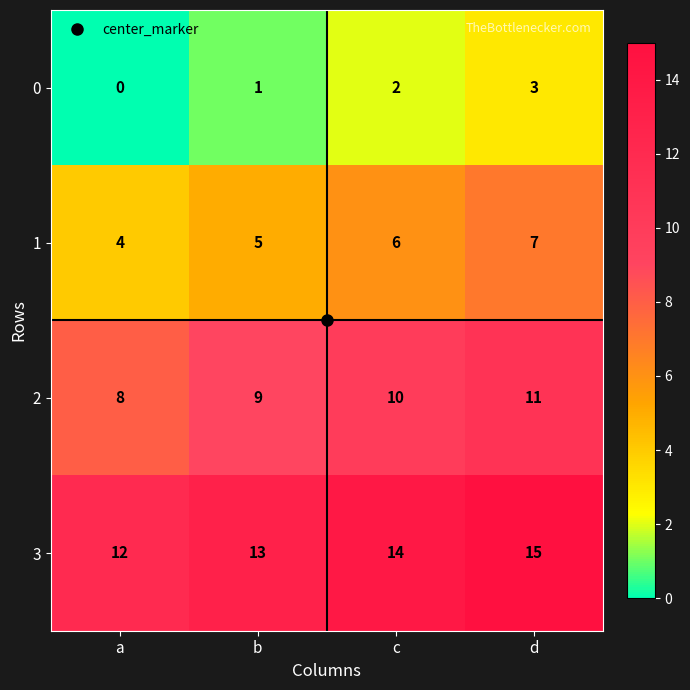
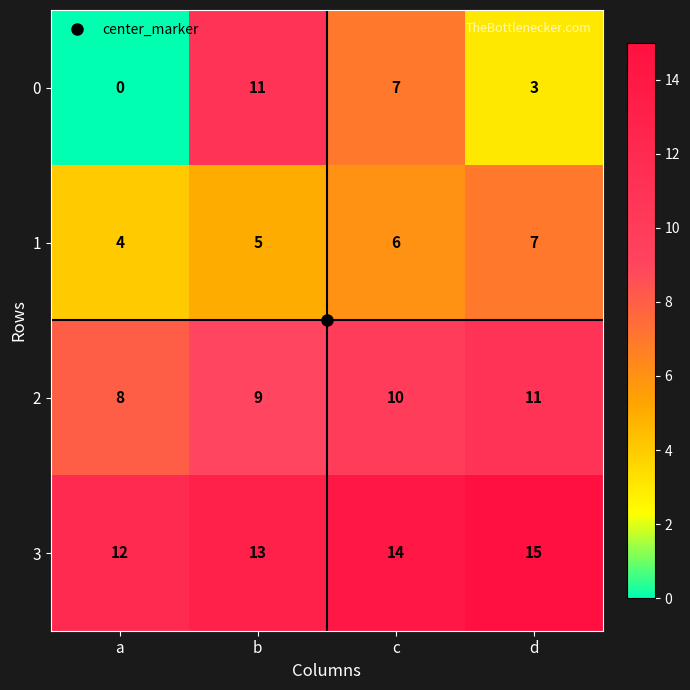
0, b: 1 -> 11
0, c: 2 -> 7
